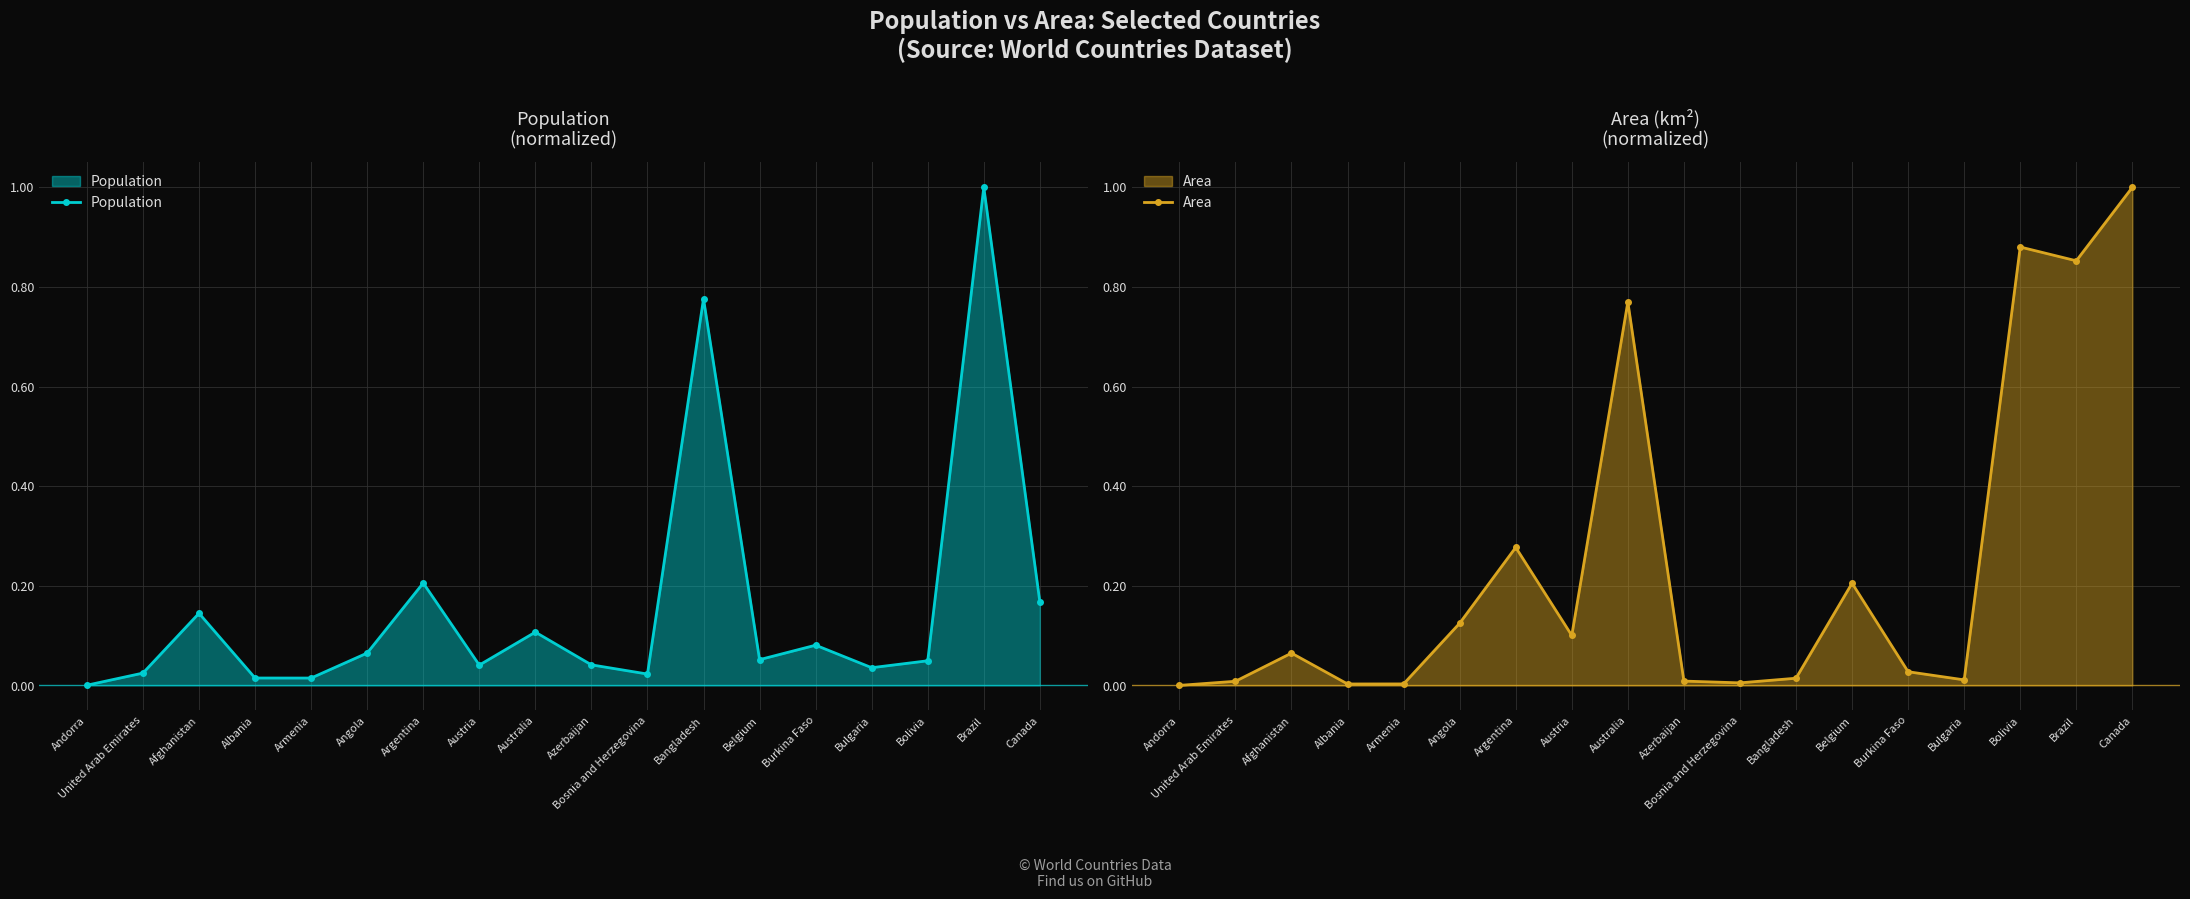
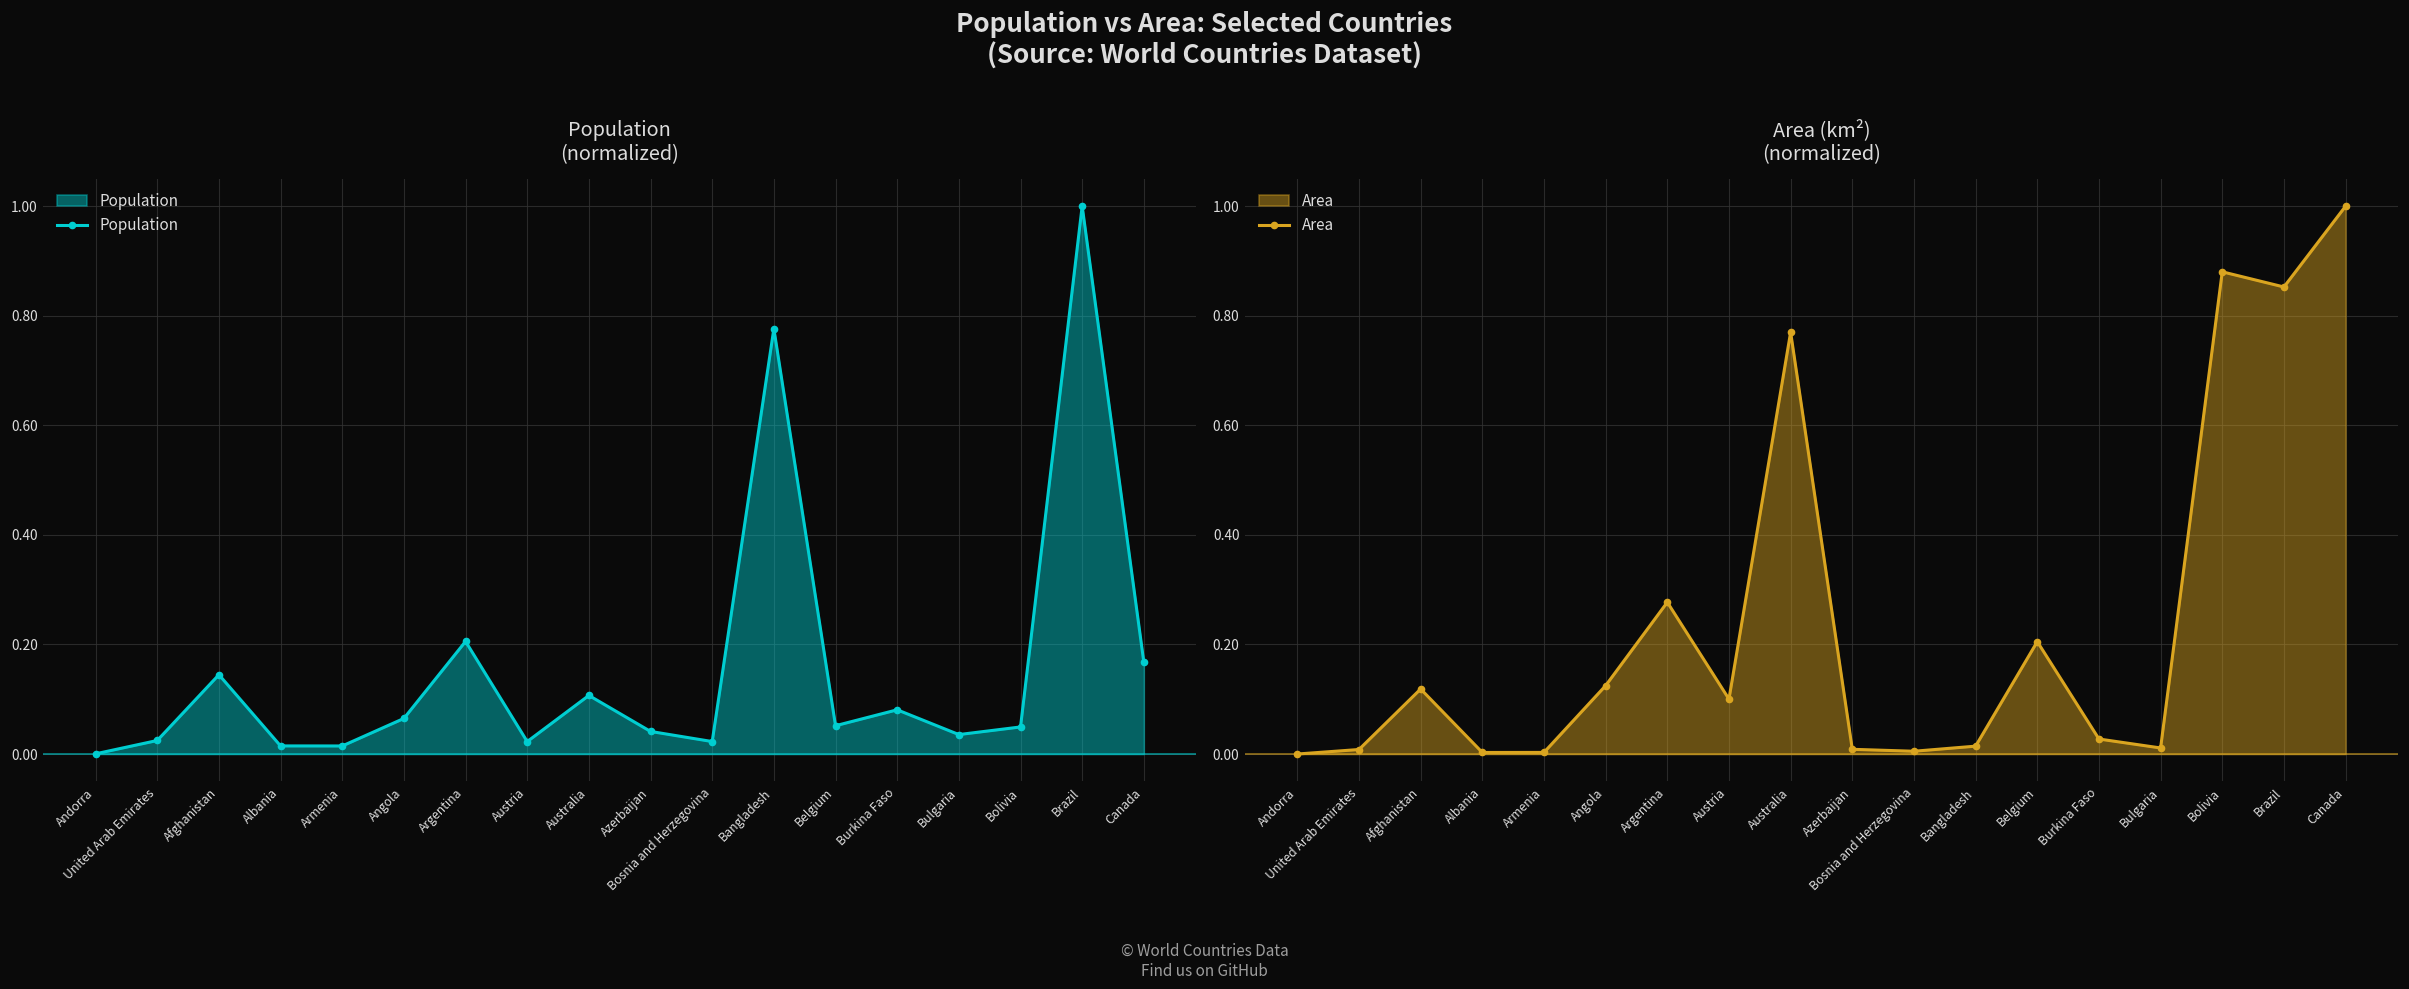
Population (normalized), Austria: 0.04 -> 0.02
Area (km²) (normalized), Afghanistan: 0.06 -> 0.12
